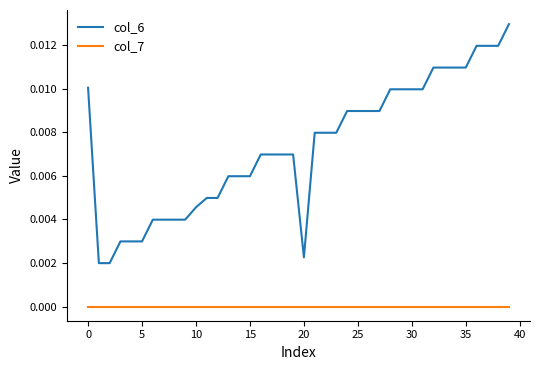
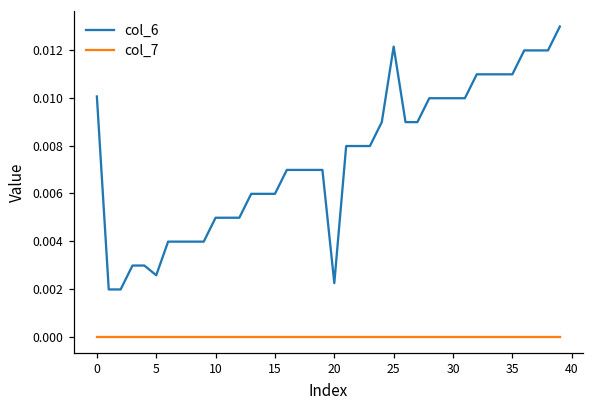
col_6, 5: 0.0030 -> 0.0026
col_6, 10: 0.0046 -> 0.0050
col_6, 25: 0.0090 -> 0.0121
